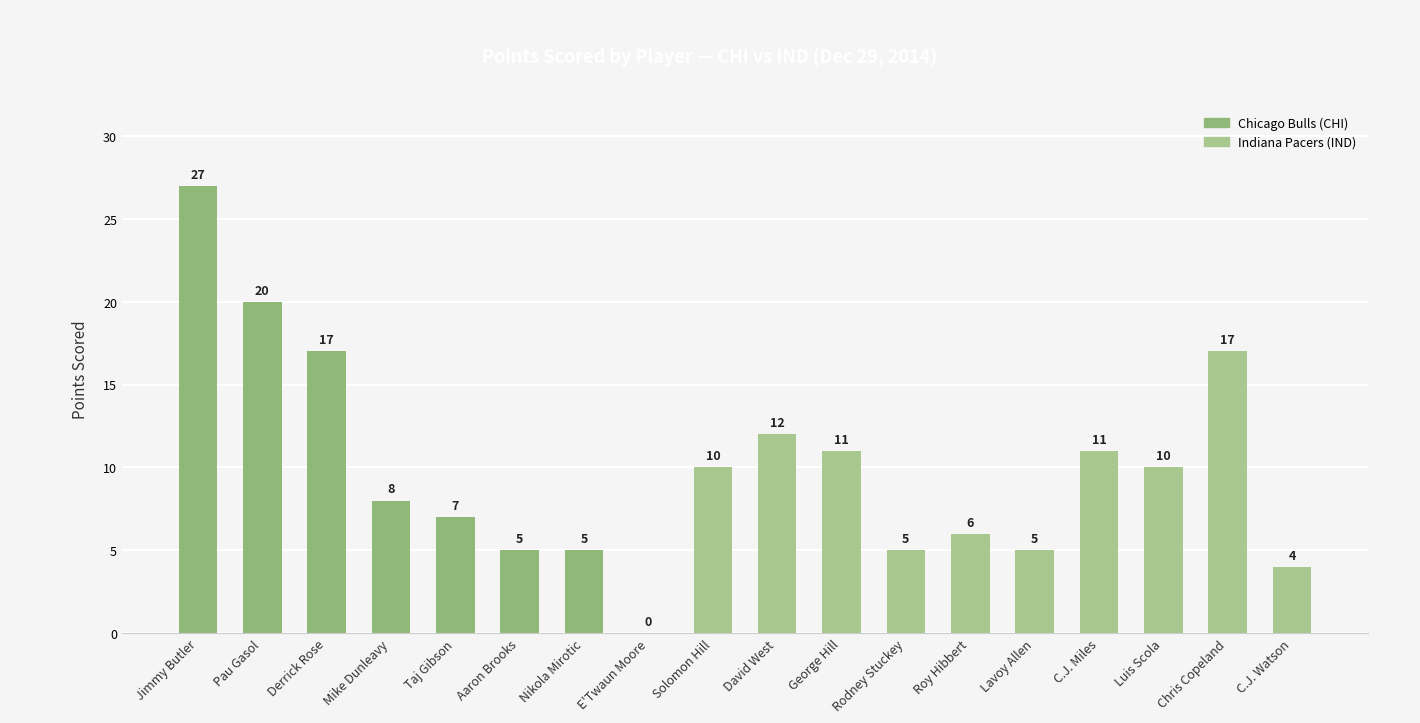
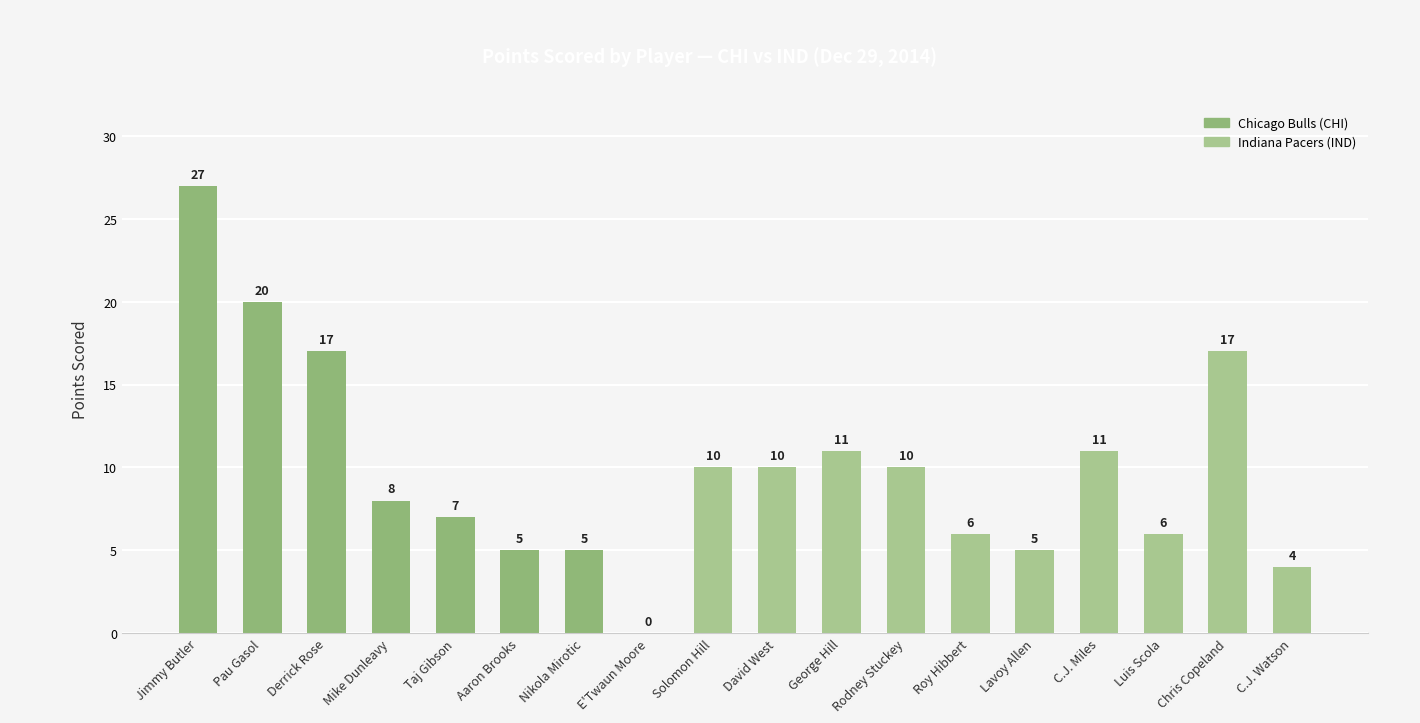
David West: 12 -> 10
Rodney Stuckey: 5 -> 10
Luis Scola: 10 -> 6
